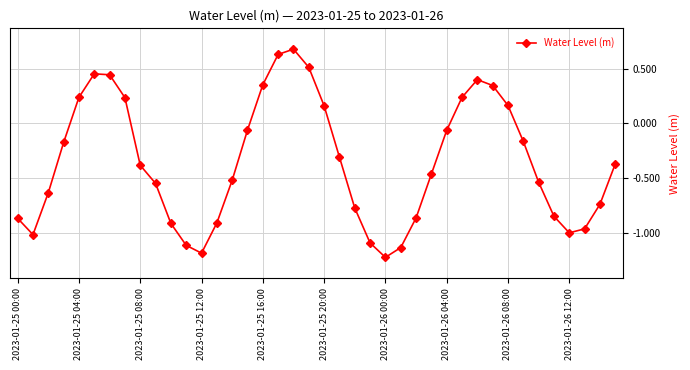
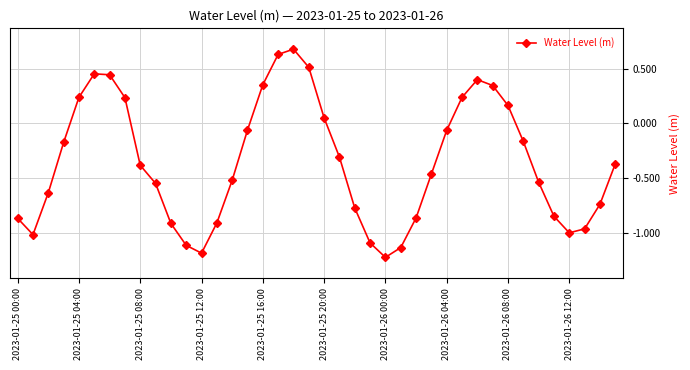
2023-01-25 20:00: 0.16 -> 0.05
